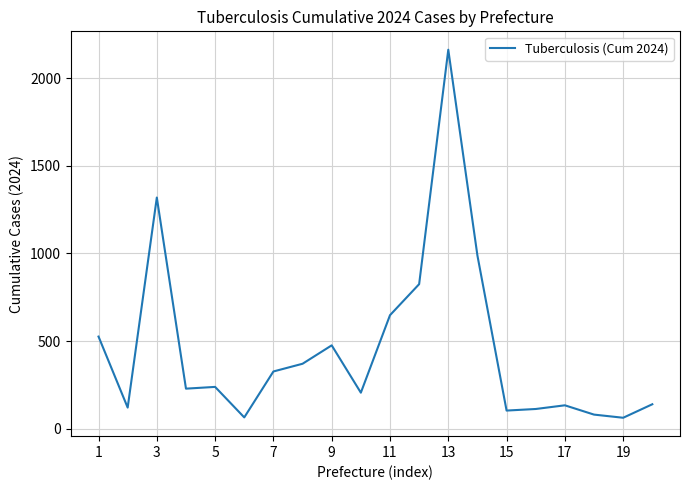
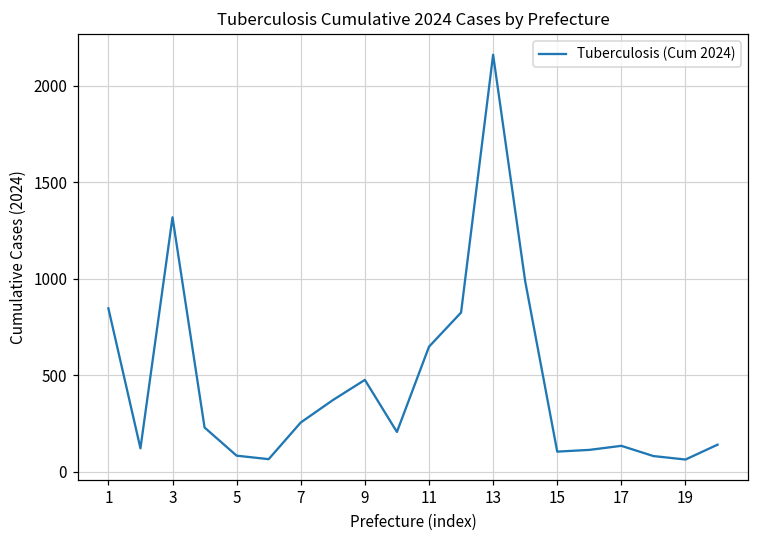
1: 530 -> 850
5: 240 -> 80
7: 330 -> 260
